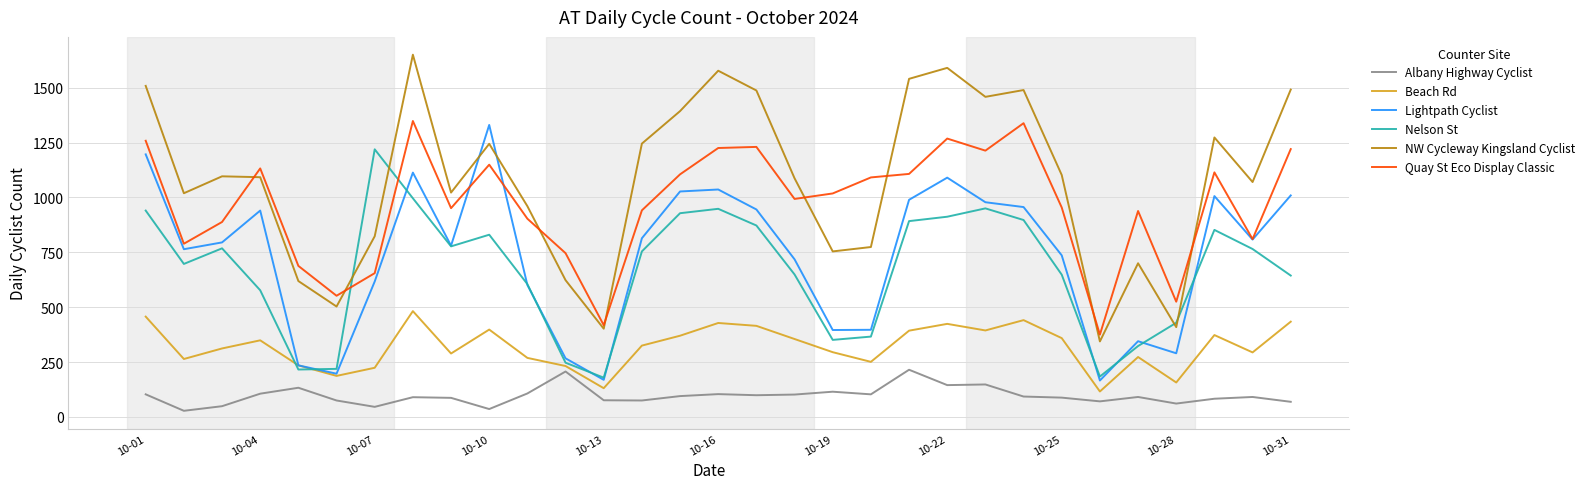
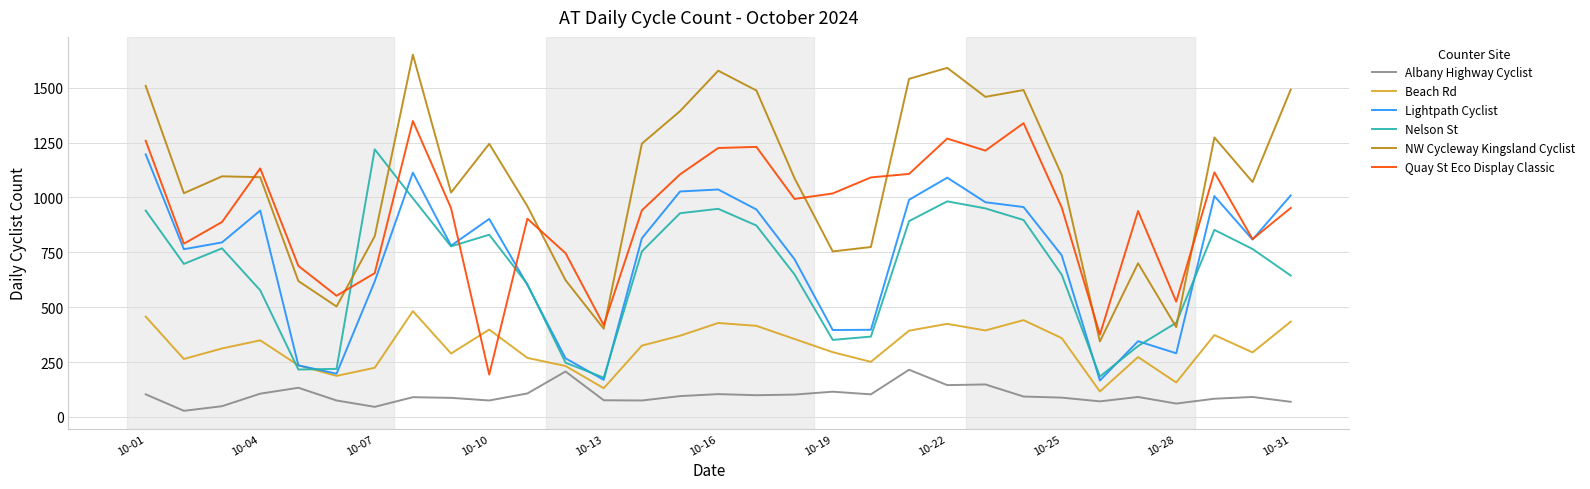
Albany Highway Cyclist, 10-10: 40 -> 80
Lightpath Cyclist, 10-10: 1330 -> 900
Quay St Eco Display Classic, 10-10: 1150 -> 190
Nelson St, 10-22: 910 -> 980
Quay St Eco Display Classic, 10-31: 1220 -> 950
